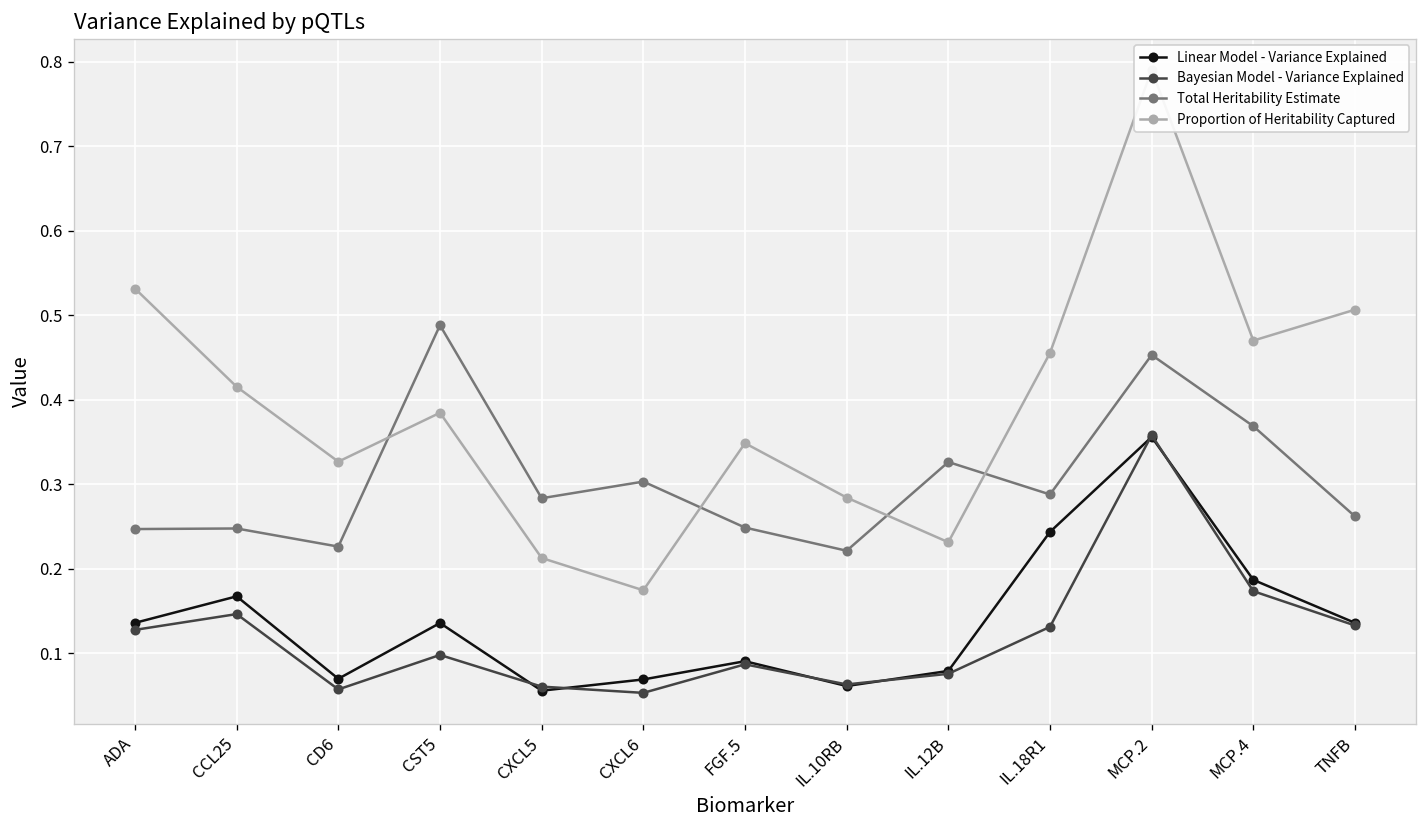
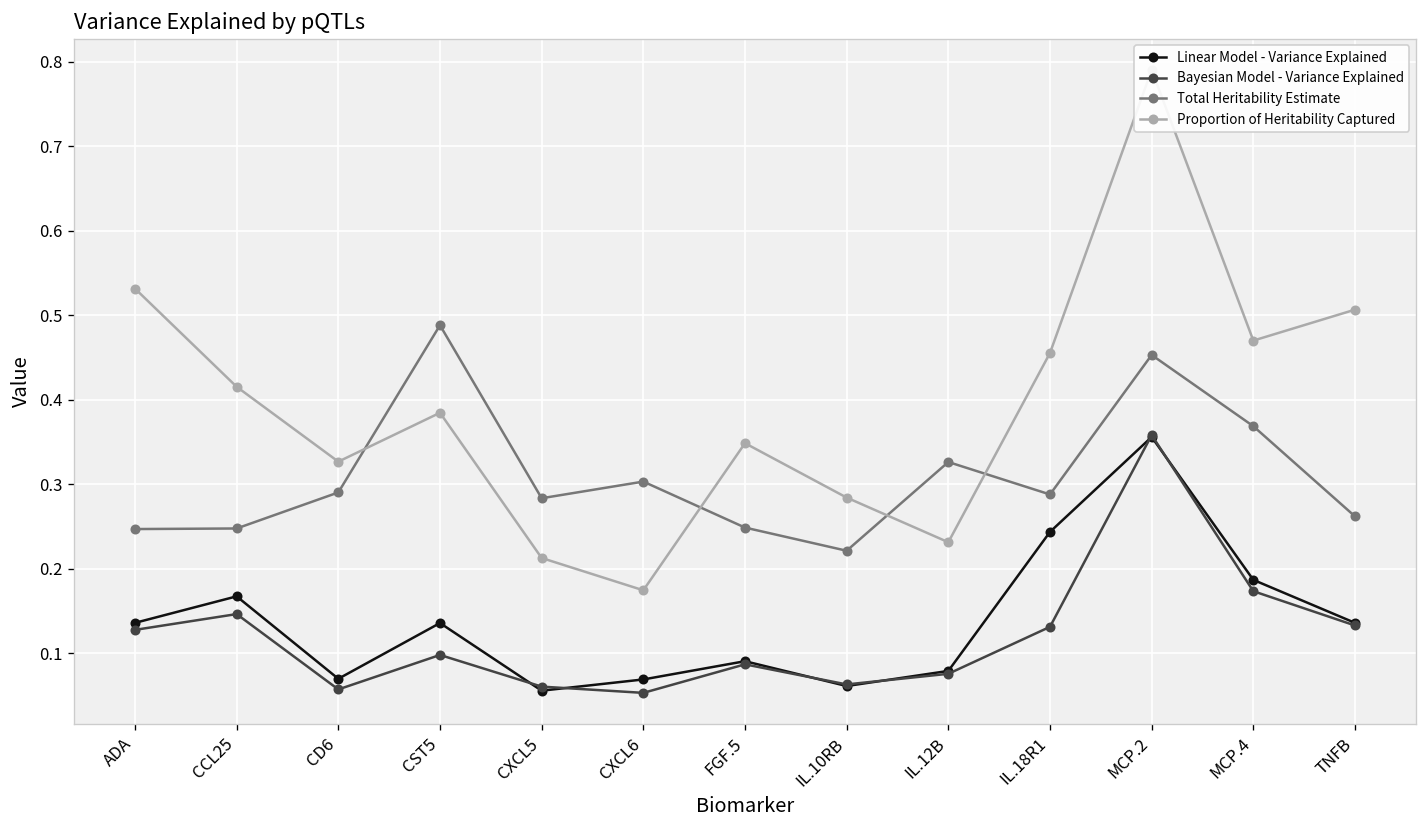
Total Heritability Estimate, CD6: 0.23 -> 0.29
